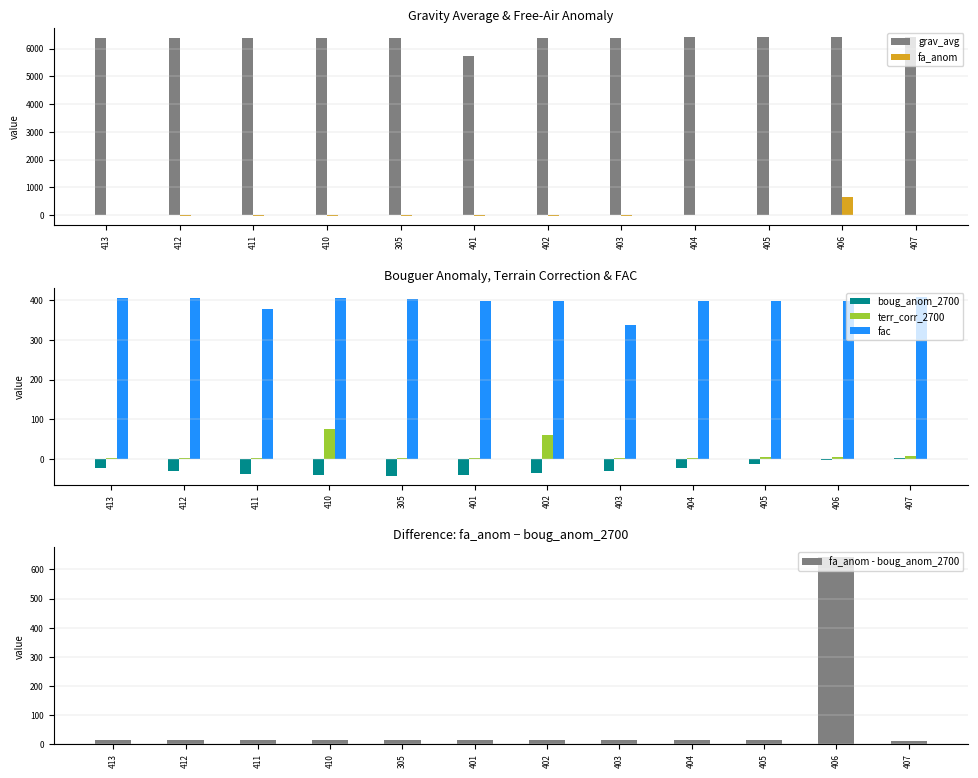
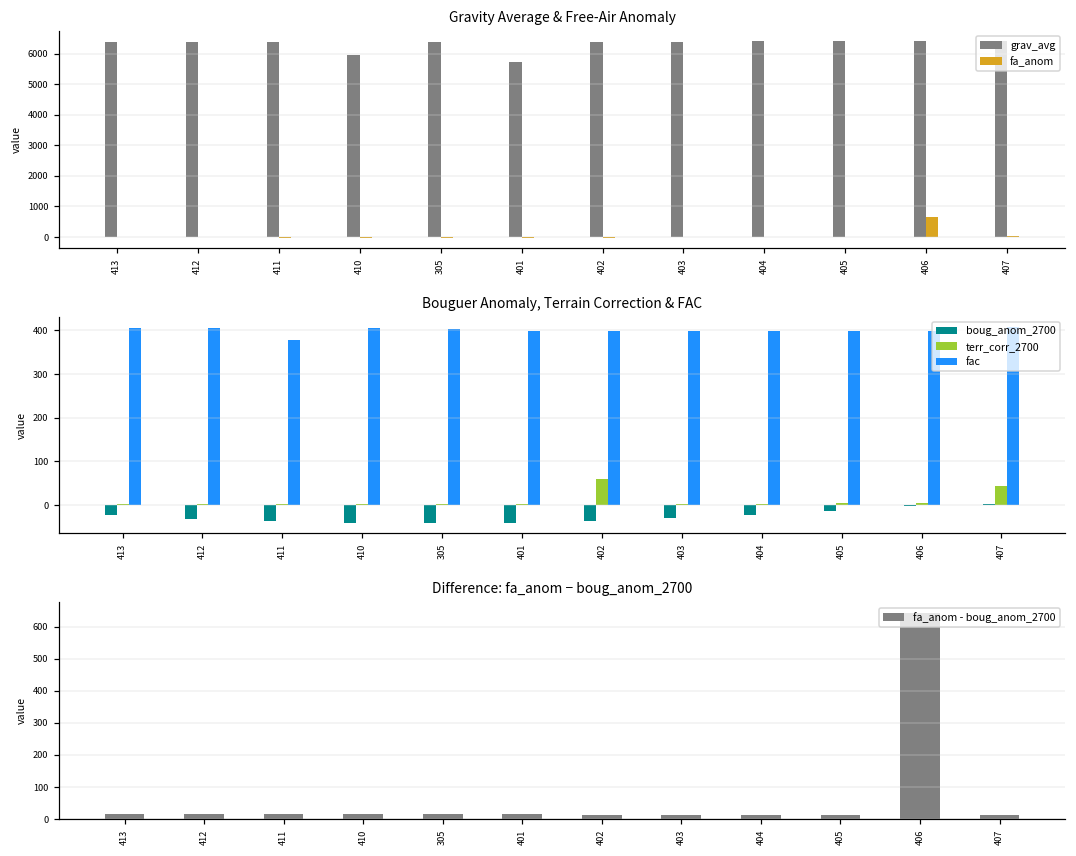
Gravity Average & Free-Air Anomaly, grav_avg, 410: 6400 -> 5900
Bouguer Anomaly, Terrain Correction & FAC, terr_corr_2700, 410: 80 -> 0
Bouguer Anomaly, Terrain Correction & FAC, fac, 403: 340 -> 400
Bouguer Anomaly, Terrain Correction & FAC, terr_corr_2700, 407: 10 -> 40
